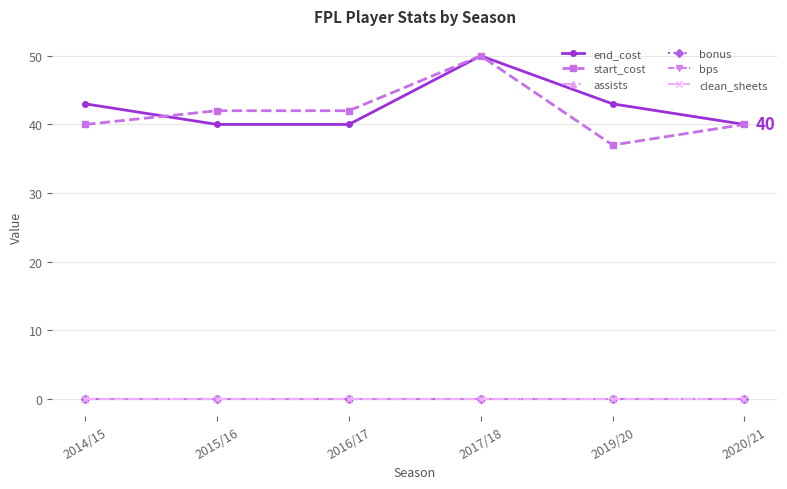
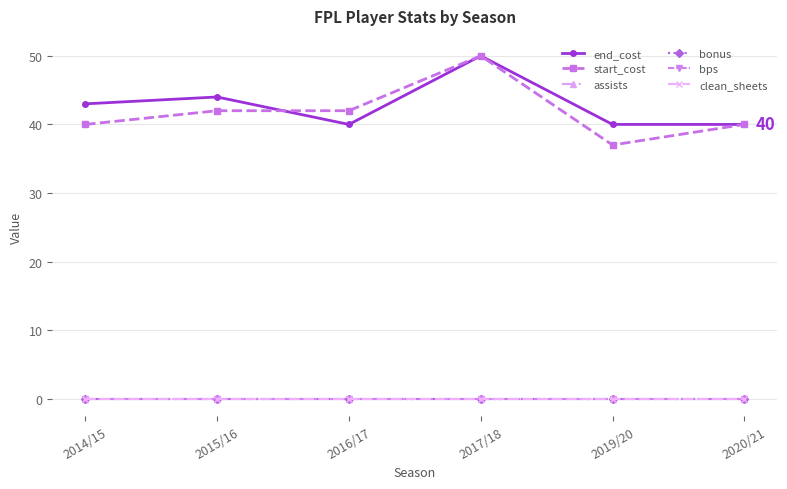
end_cost, 2015/16: 40 -> 44
end_cost, 2019/20: 43 -> 40
